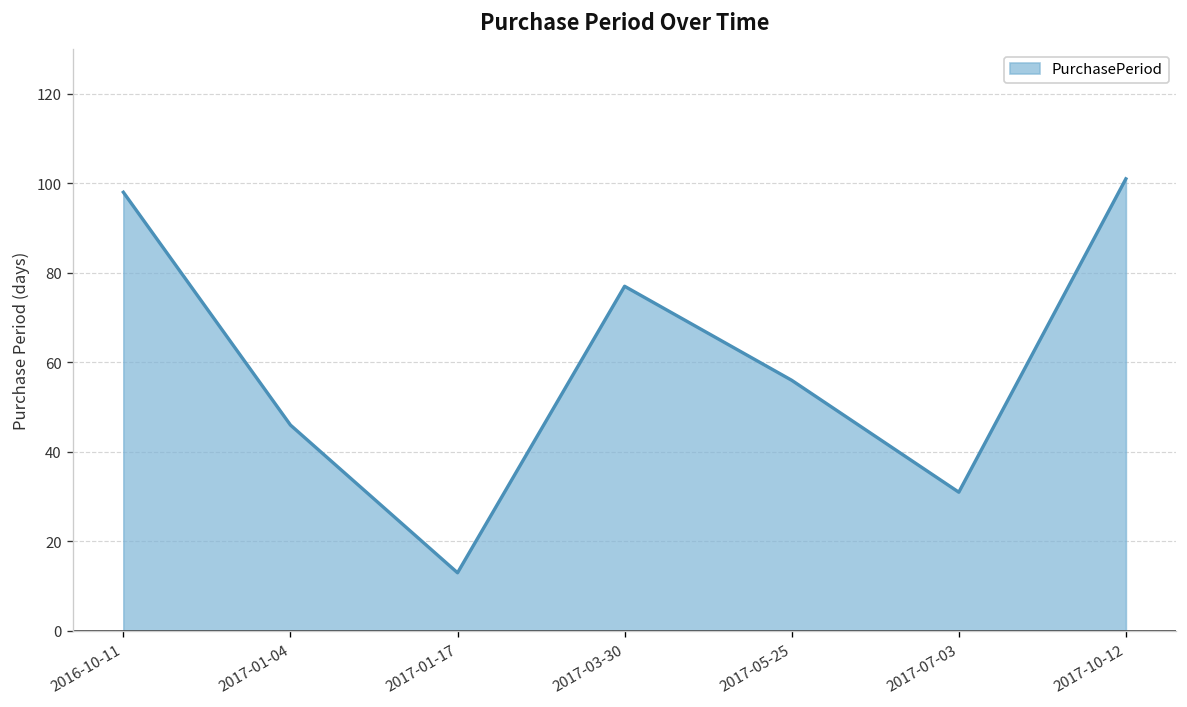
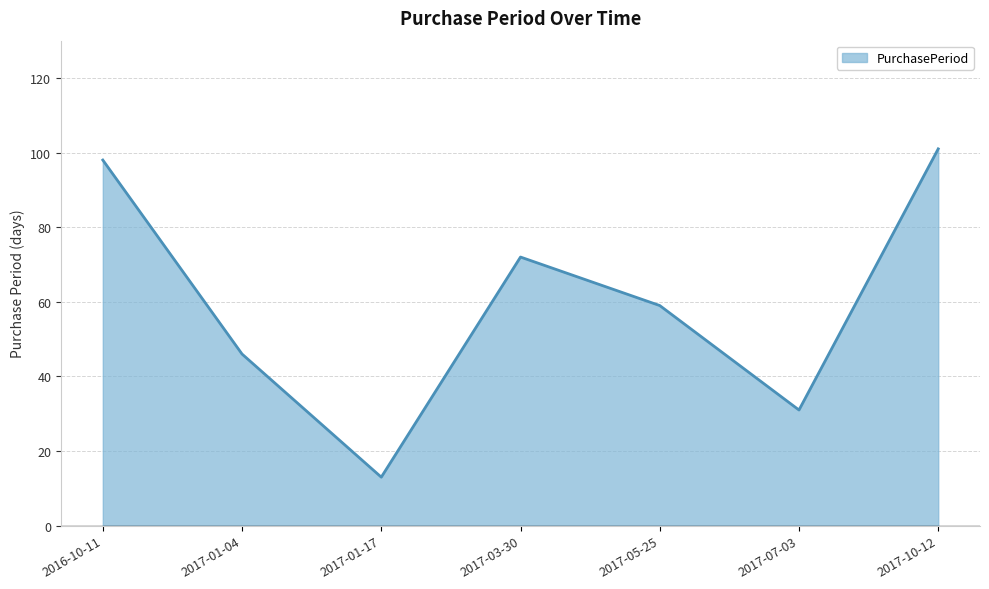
2017-03-30: 77 -> 72
2017-05-25: 56 -> 59
